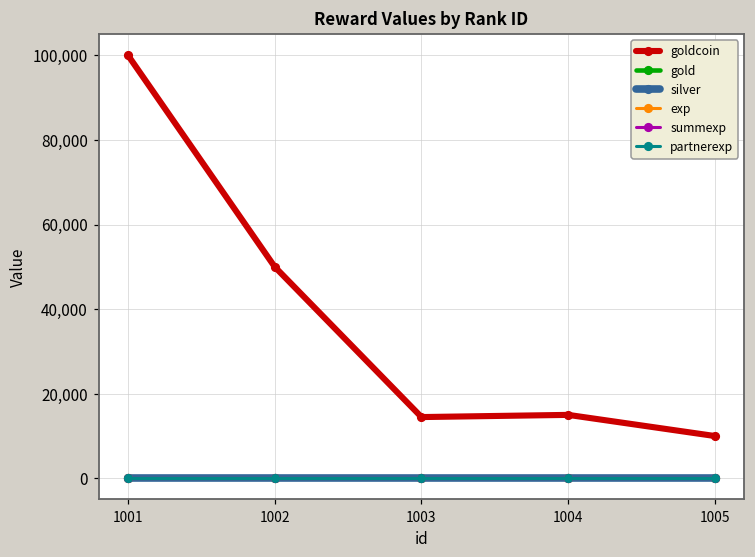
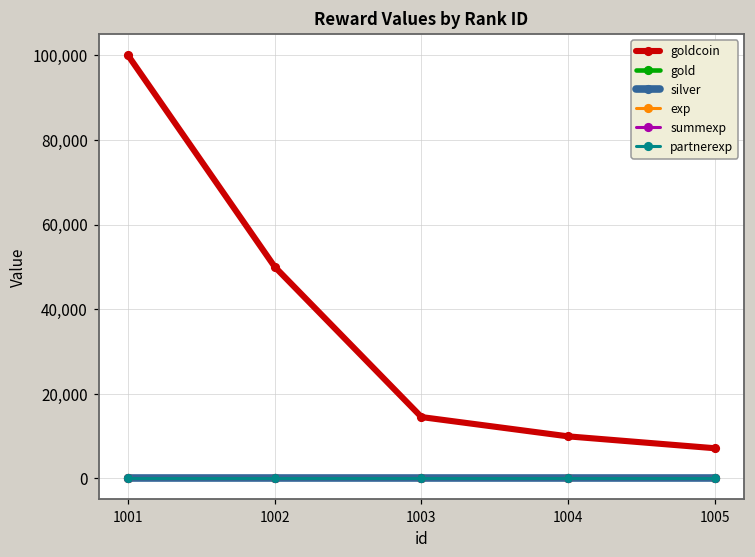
goldcoin, 1004: 15,000 -> 10,000
goldcoin, 1005: 10,000 -> 7,000
